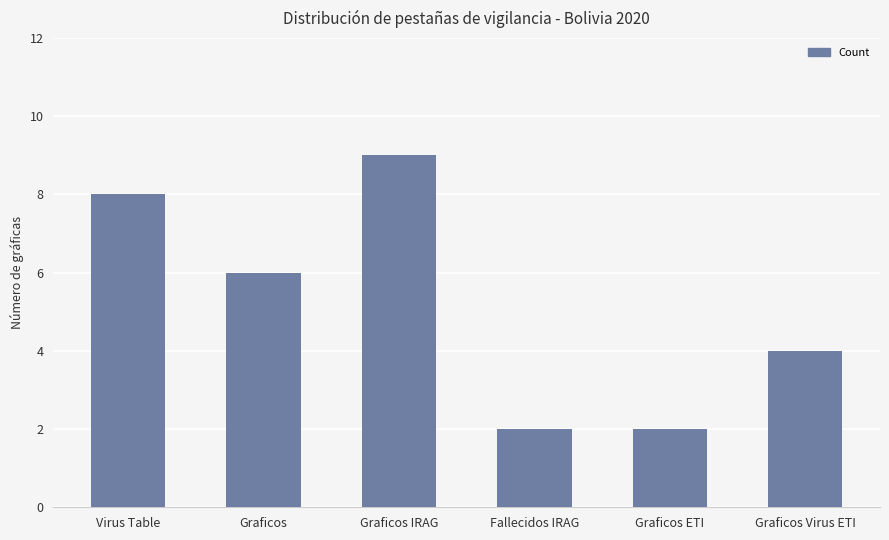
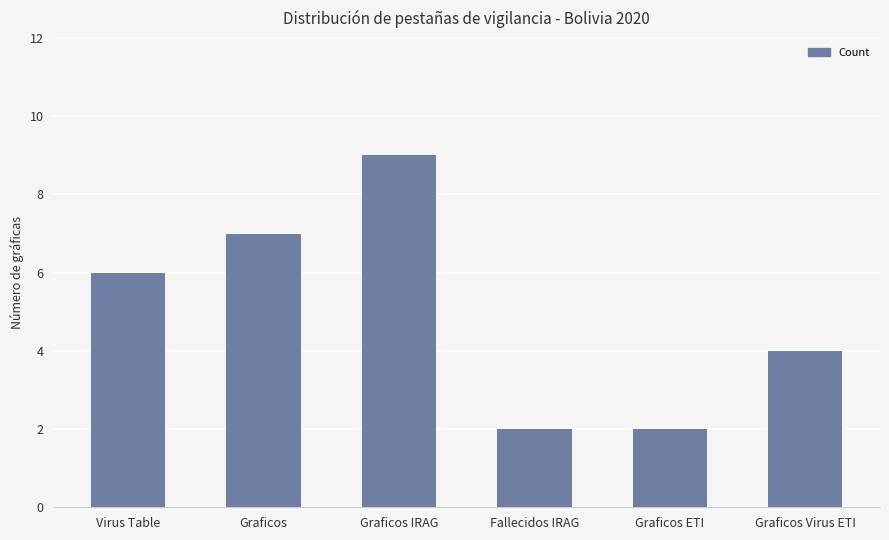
Virus Table: 8 -> 6
Graficos: 6 -> 7
